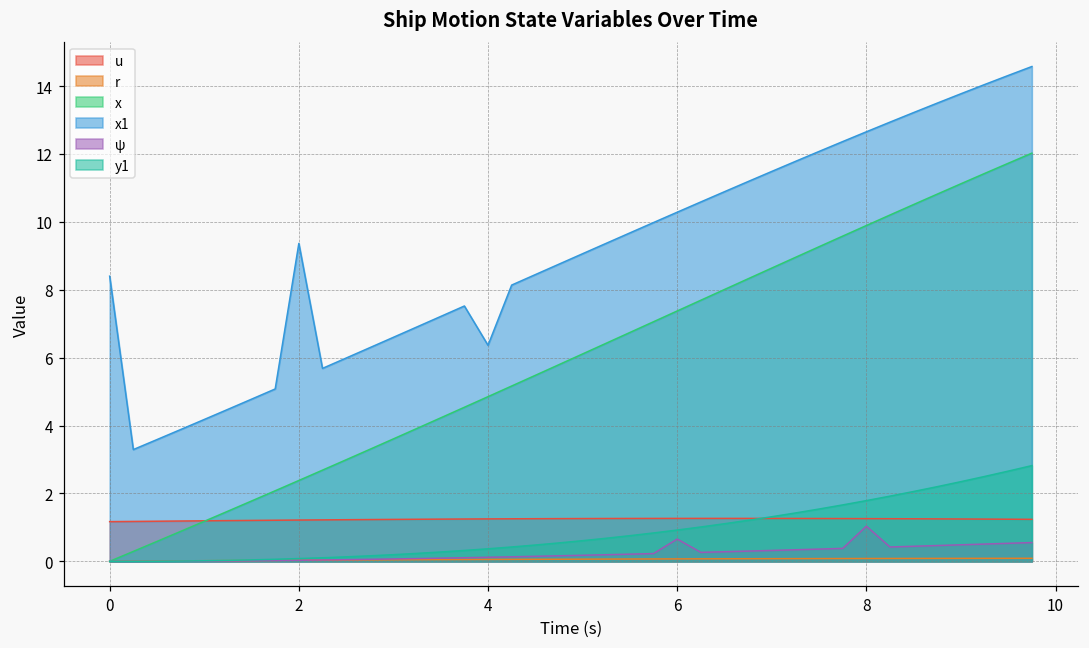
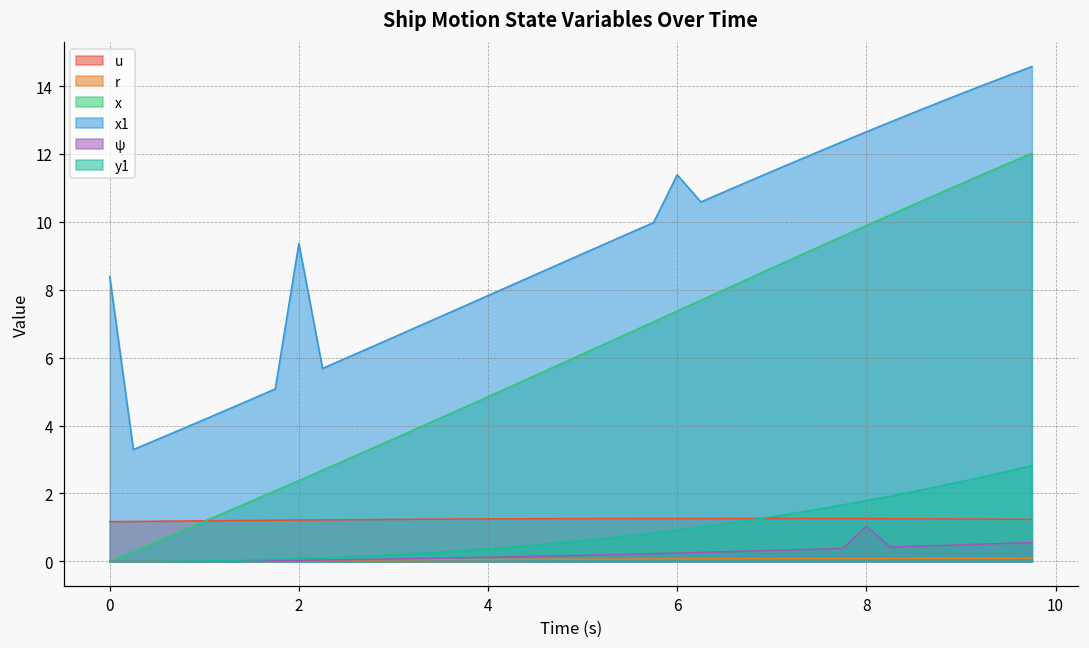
x1, 4: 6.4 -> 7.8
x1, 6: 10.3 -> 11.4
ψ, 6: 0.7 -> 0.2
